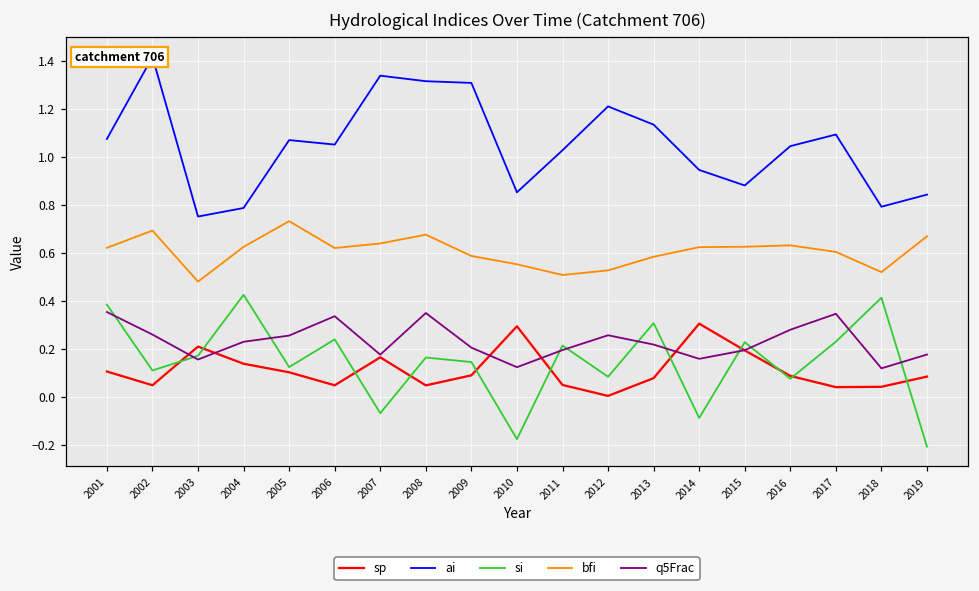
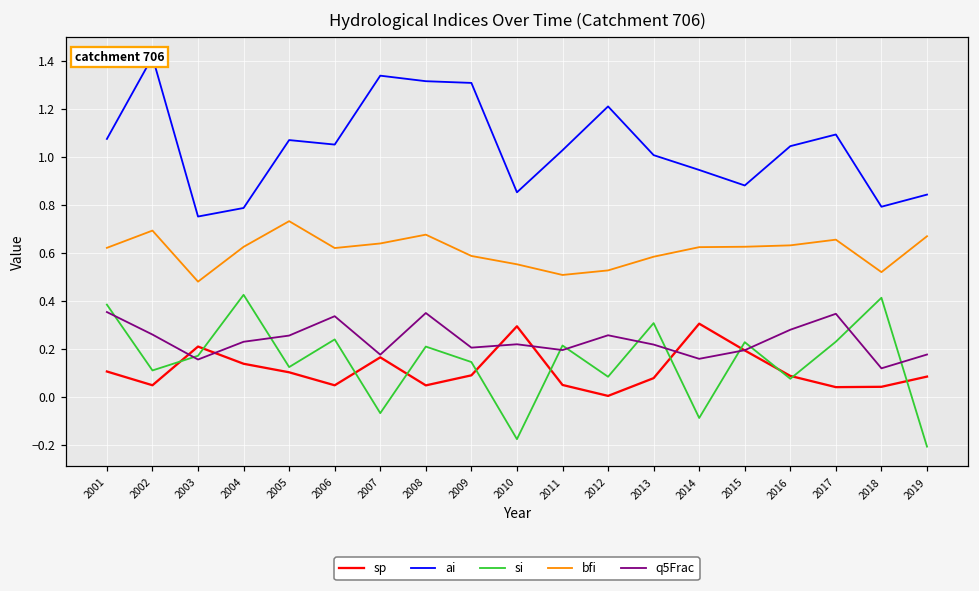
si, 2008: 0.16 -> 0.21
q5Frac, 2010: 0.12 -> 0.22
ai, 2013: 1.13 -> 1.01
bfi, 2017: 0.60 -> 0.66
